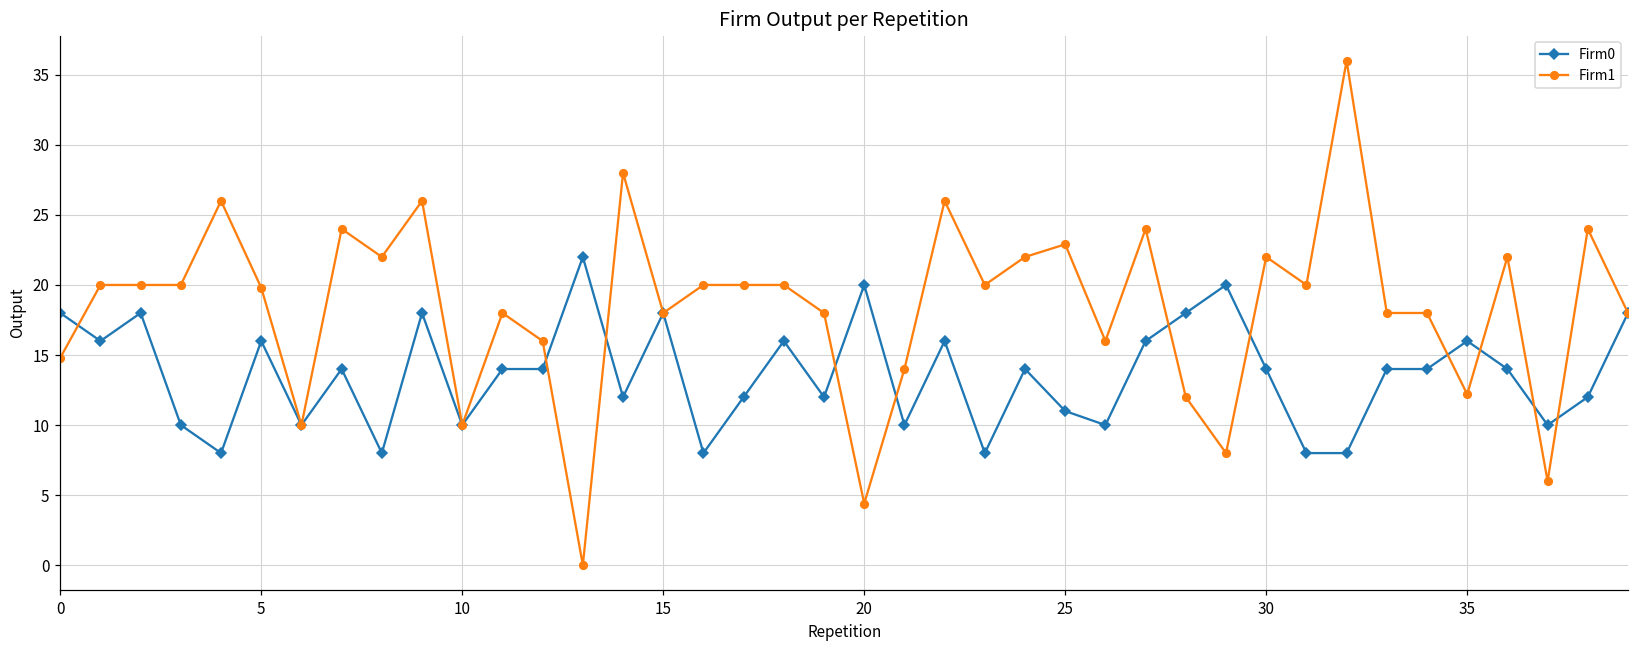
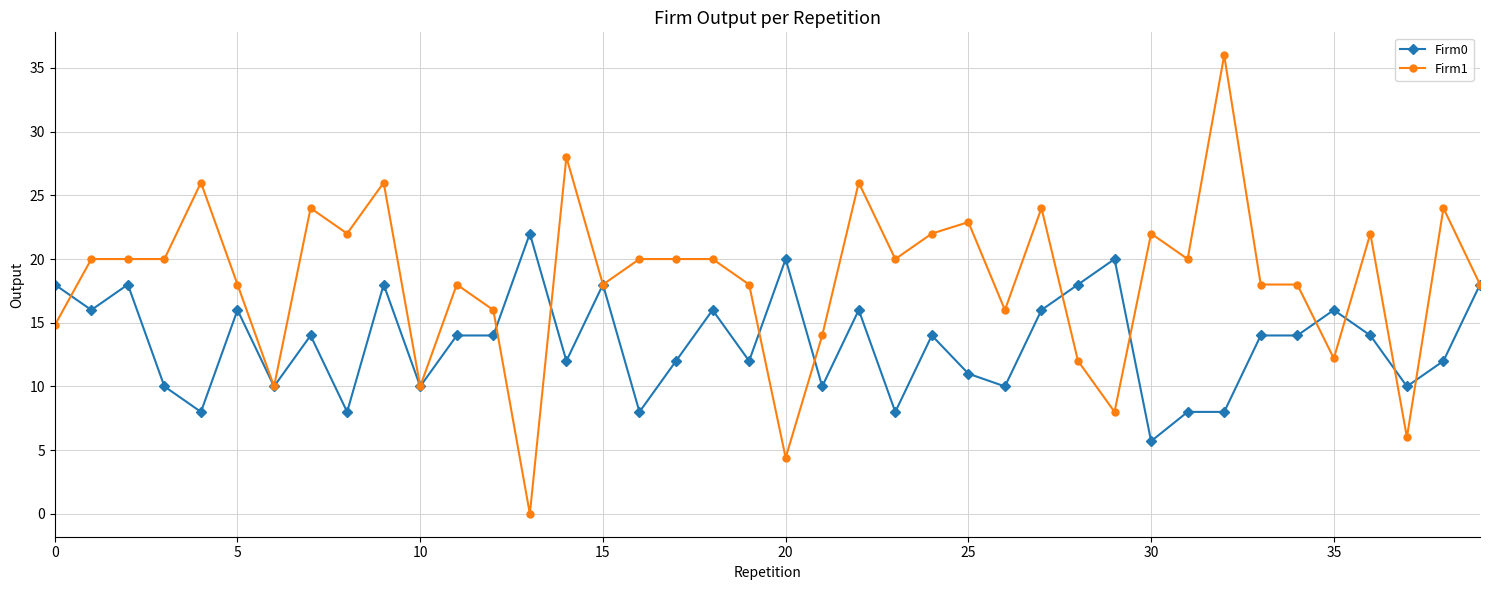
Firm1, 5: 19.8 -> 18.0
Firm0, 30: 14.0 -> 5.7
